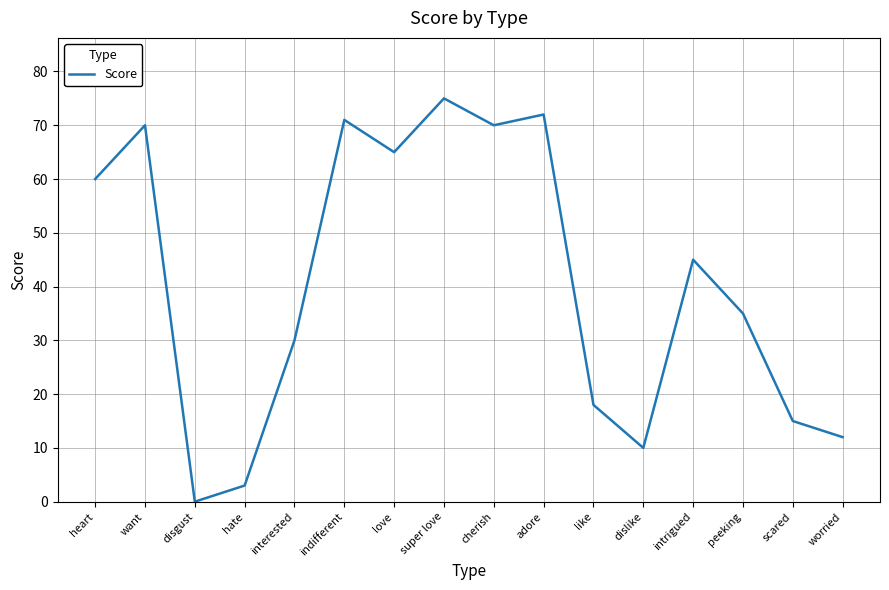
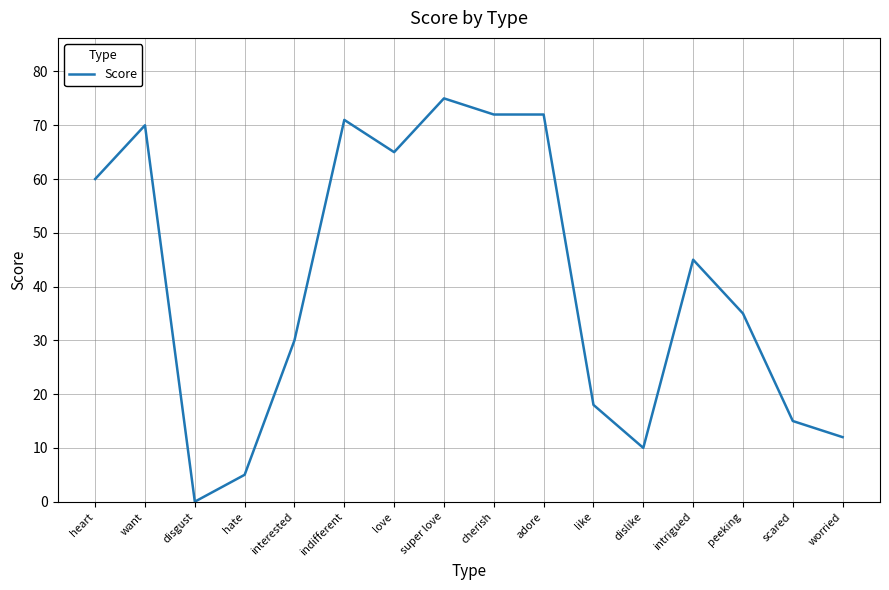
hate: 3 -> 5
cherish: 70 -> 72
